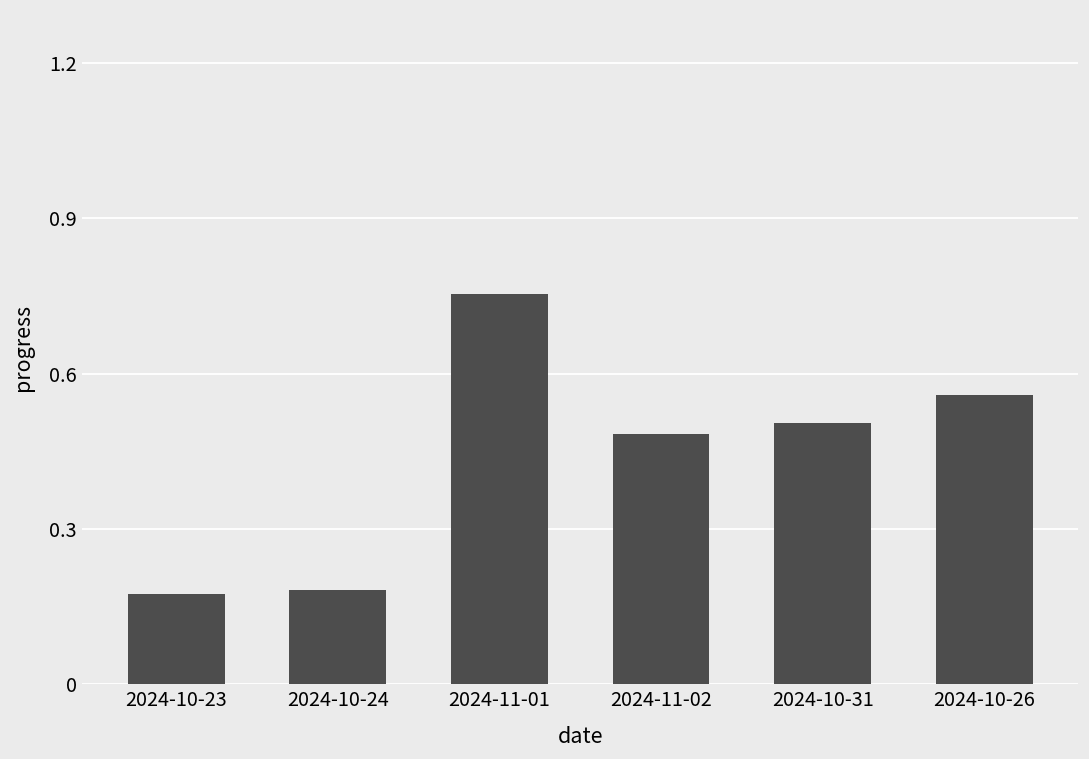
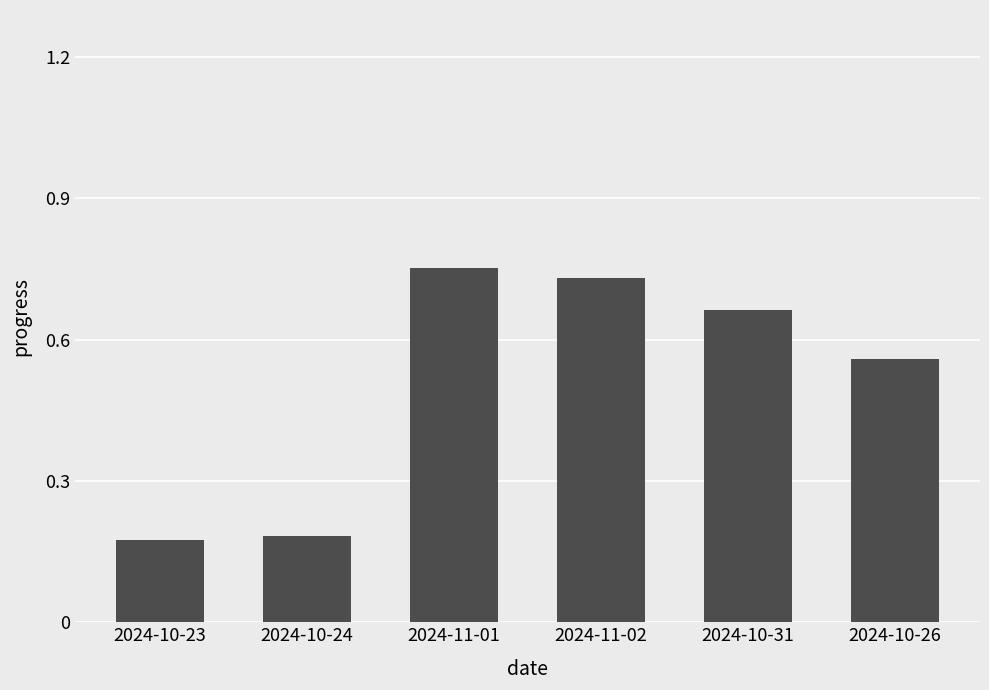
2024-11-02: 0.48 -> 0.73
2024-10-31: 0.50 -> 0.66
